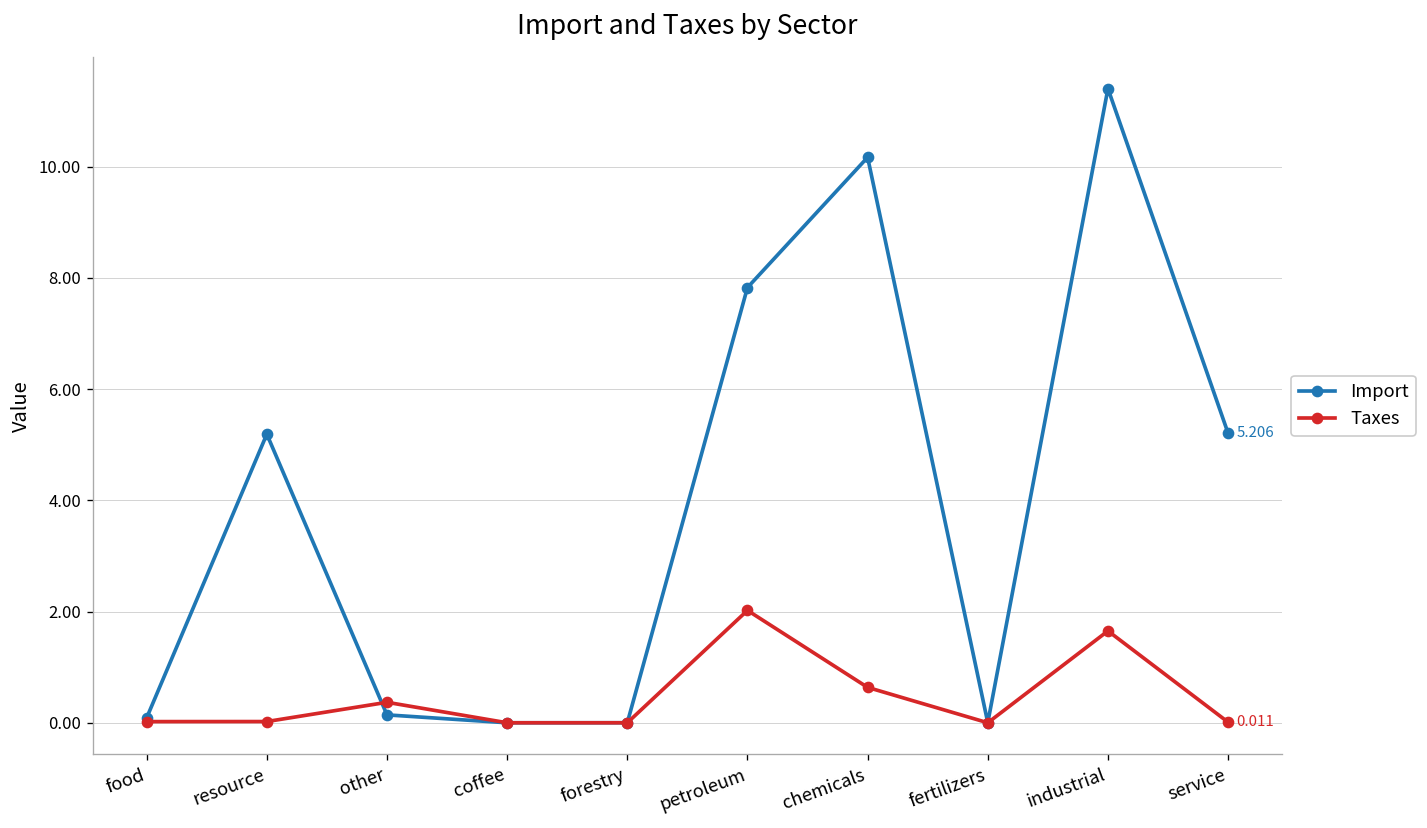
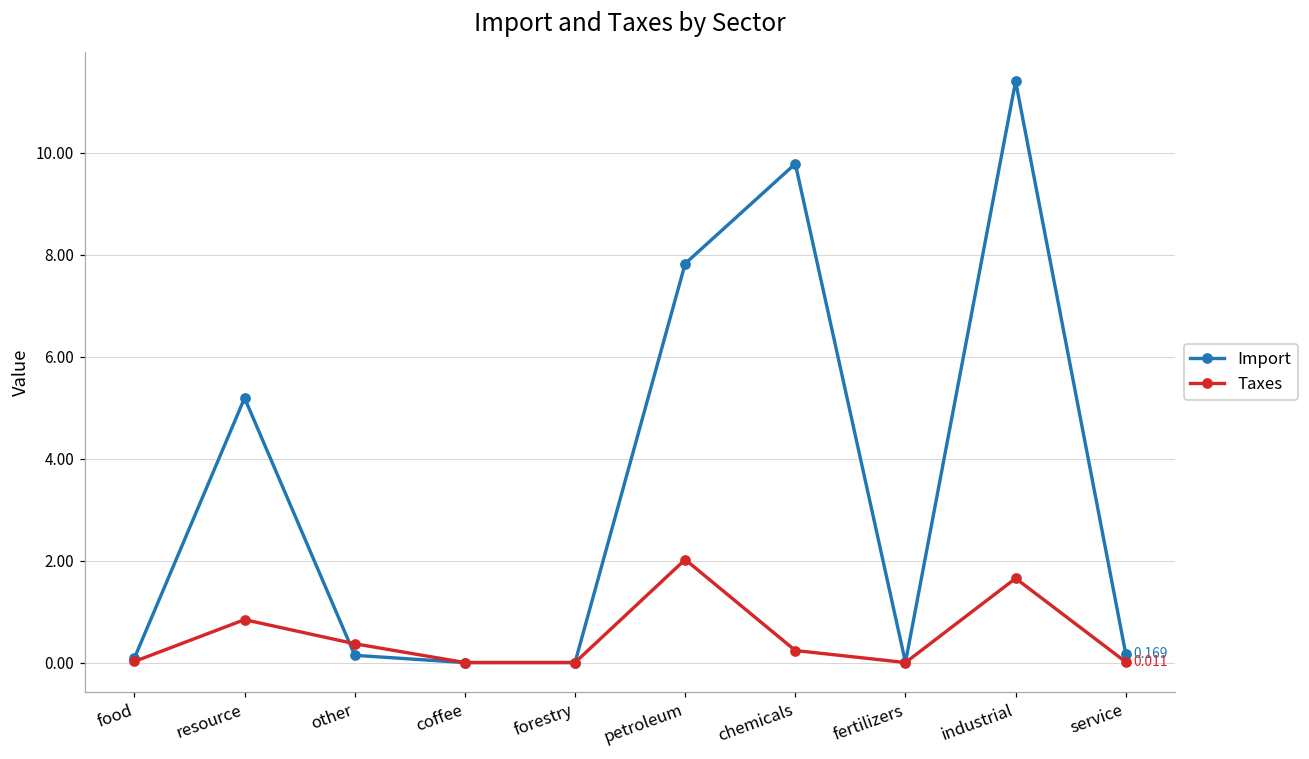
Taxes, resource: 0.0 -> 0.8
Import, chemicals: 10.2 -> 9.8
Taxes, chemicals: 0.6 -> 0.2
Import, service: 5.206 -> 0.169
